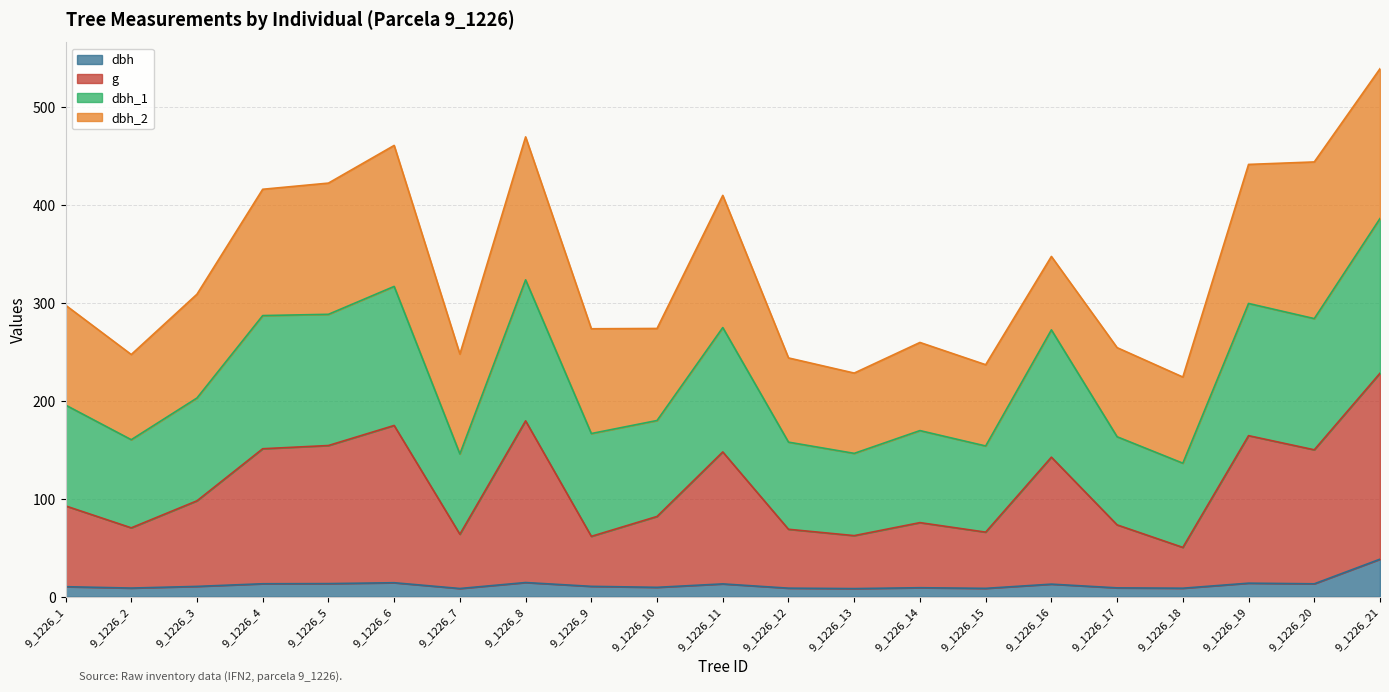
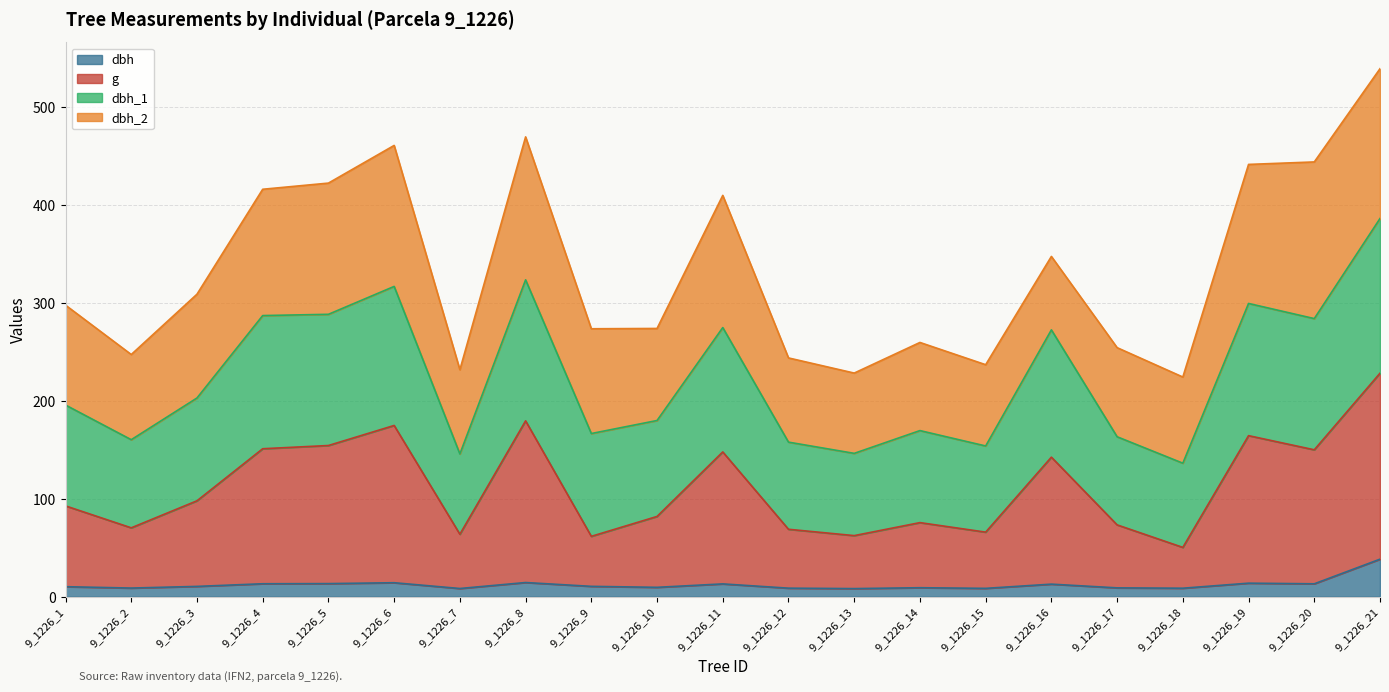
dbh_2, 9_1226_7: 100 -> 90
